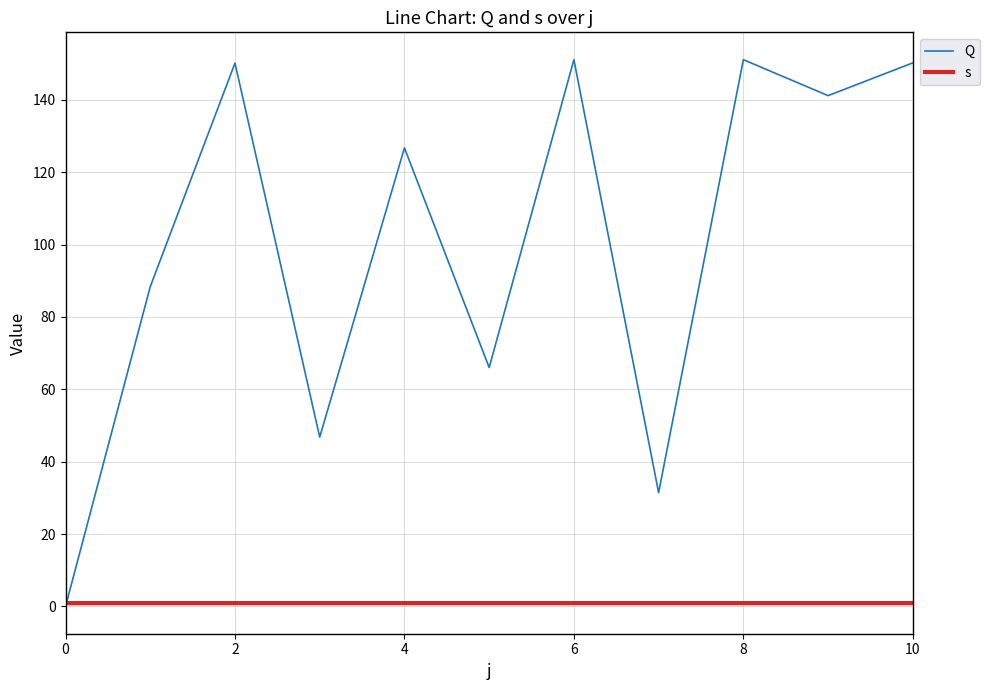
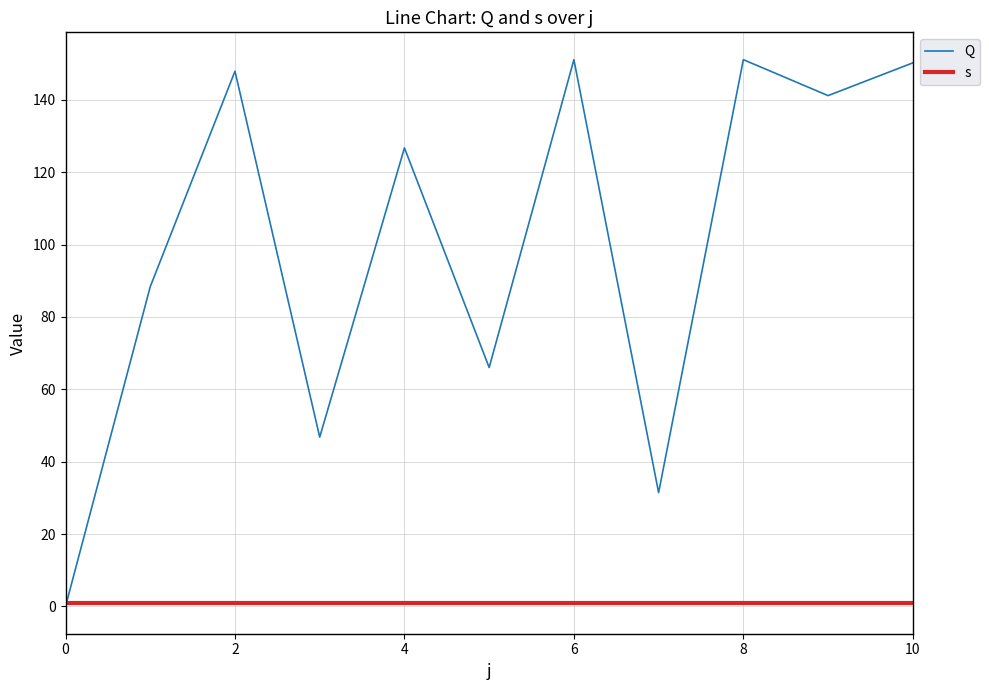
Q, 2: 150 -> 148
